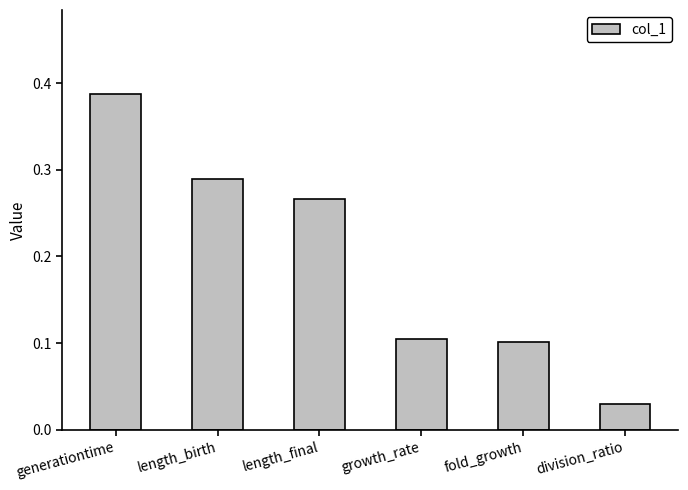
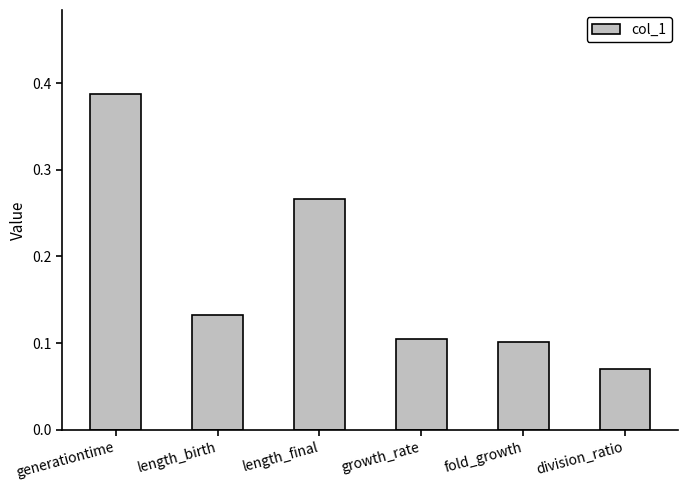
length_birth: 0.29 -> 0.13
division_ratio: 0.03 -> 0.07
